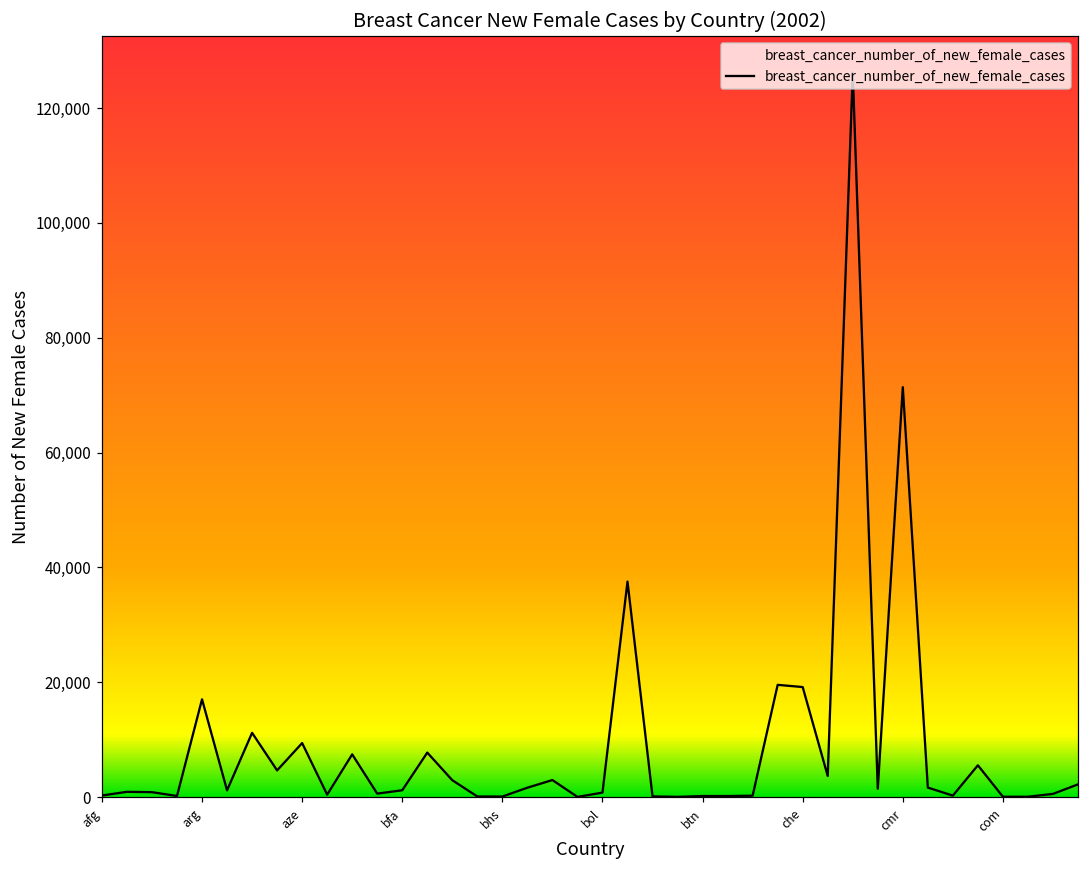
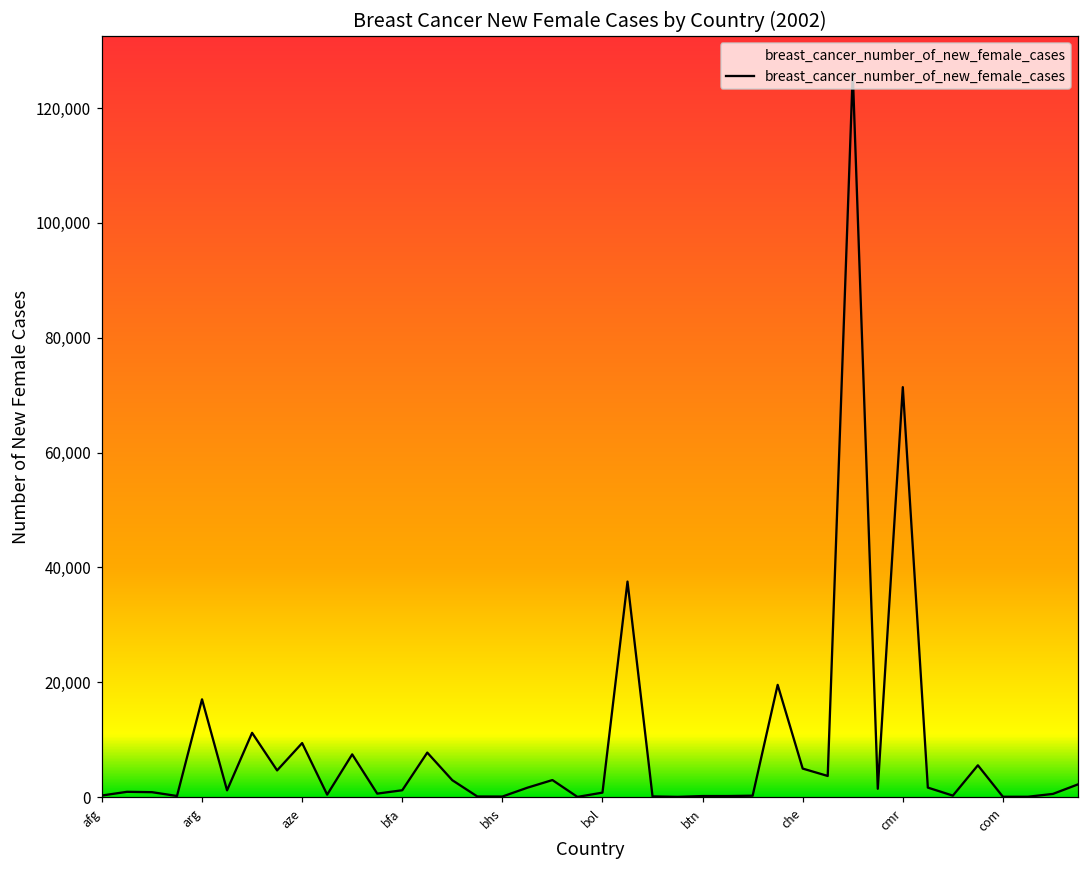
che: 19,000 -> 5,000
